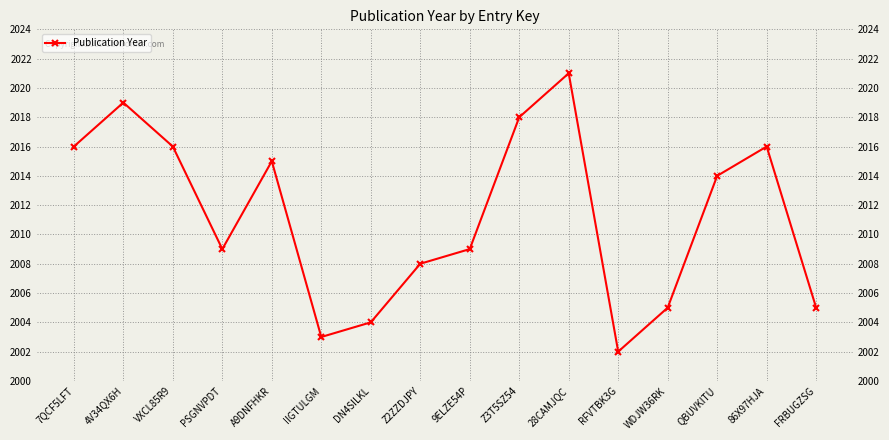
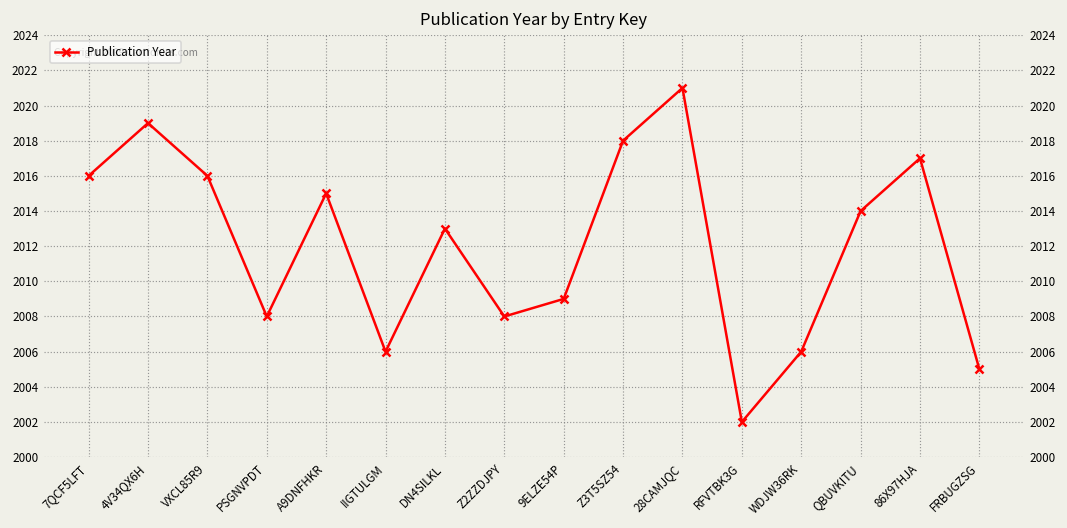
PSGNVPDT: 2009 -> 2008
IIGTULGM: 2003 -> 2006
DN4SILKL: 2004 -> 2013
WDJW36RK: 2005 -> 2006
86X97HJA: 2016 -> 2017
